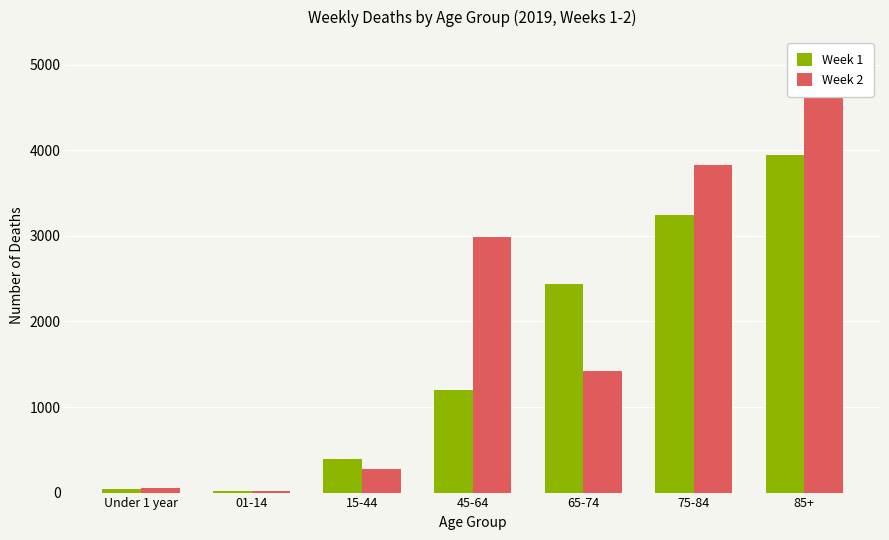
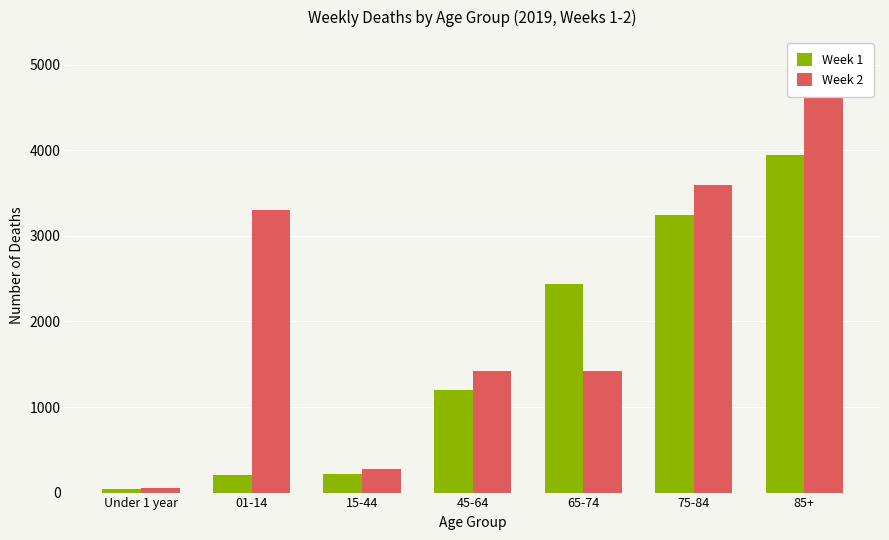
Week 1, 01-14: 0 -> 200
Week 2, 01-14: 0 -> 3300
Week 1, 15-44: 400 -> 200
Week 2, 45-64: 3000 -> 1400
Week 2, 75-84: 3800 -> 3600
